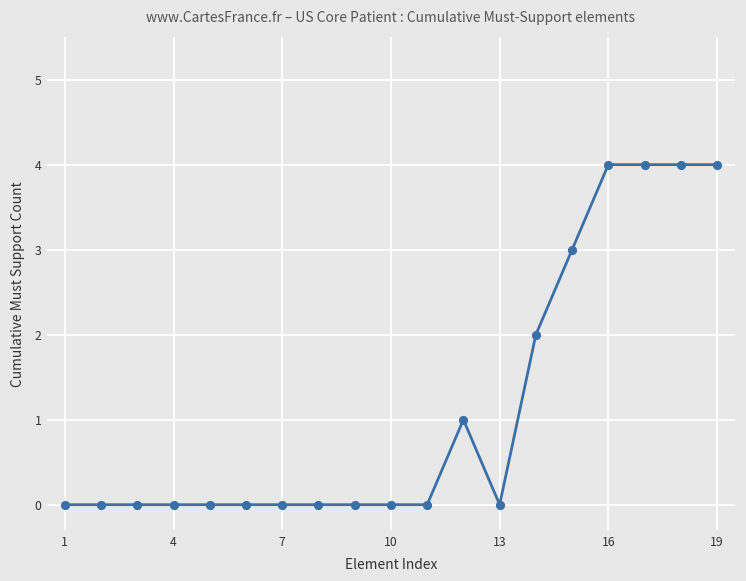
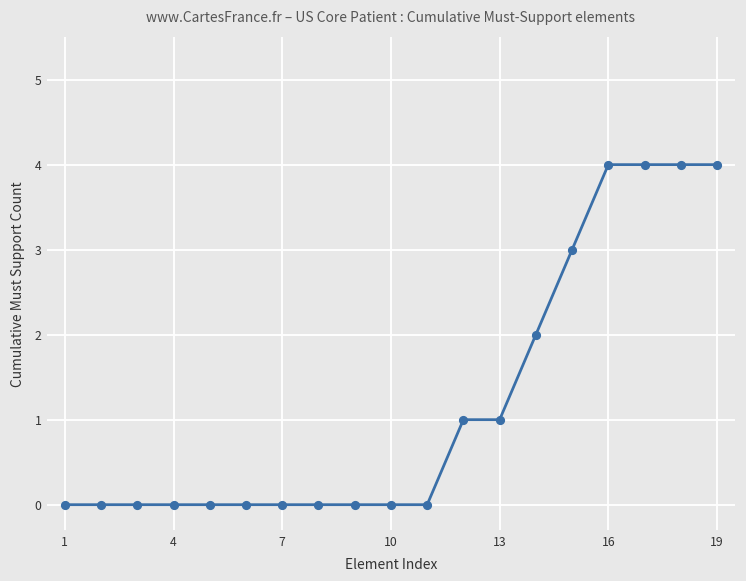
13: 0 -> 1
